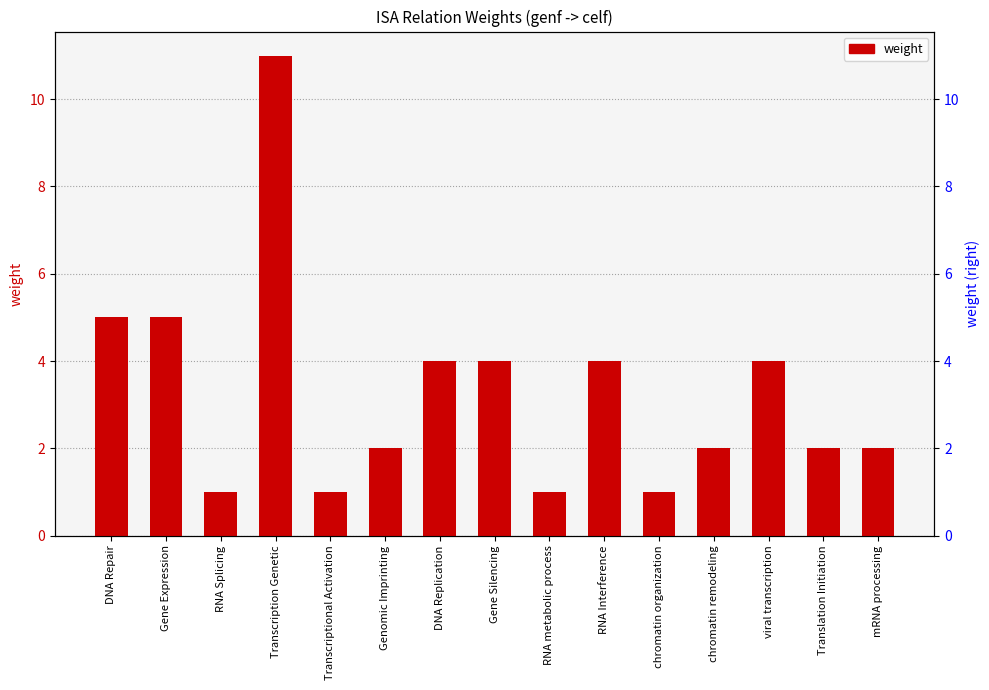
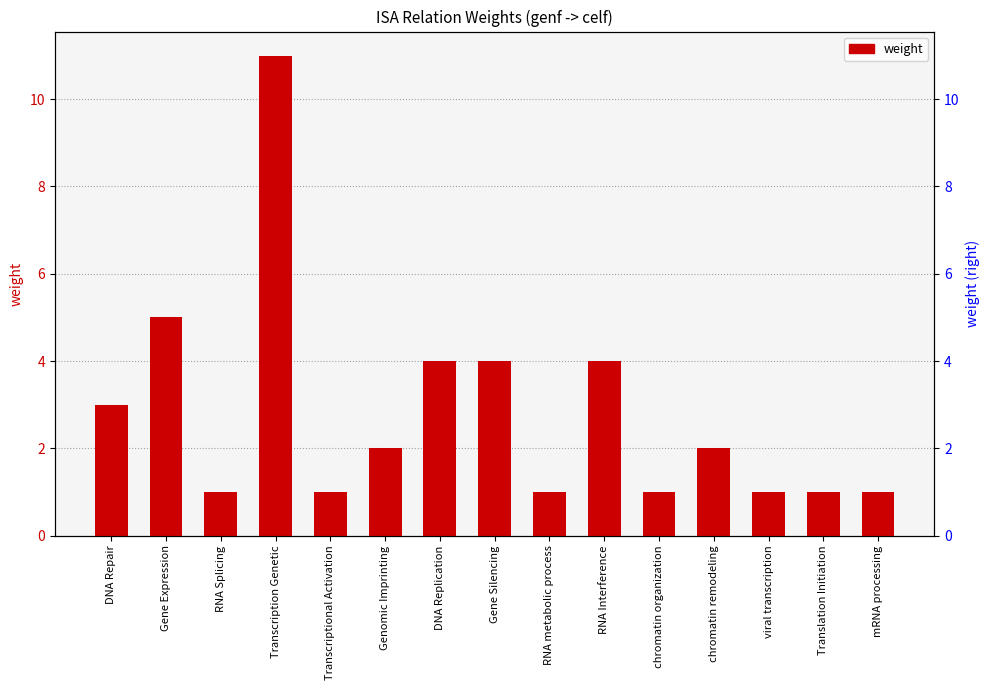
DNA Repair: 5 -> 3
viral transcription: 4 -> 1
Translation Initiation: 2 -> 1
mRNA processing: 2 -> 1
